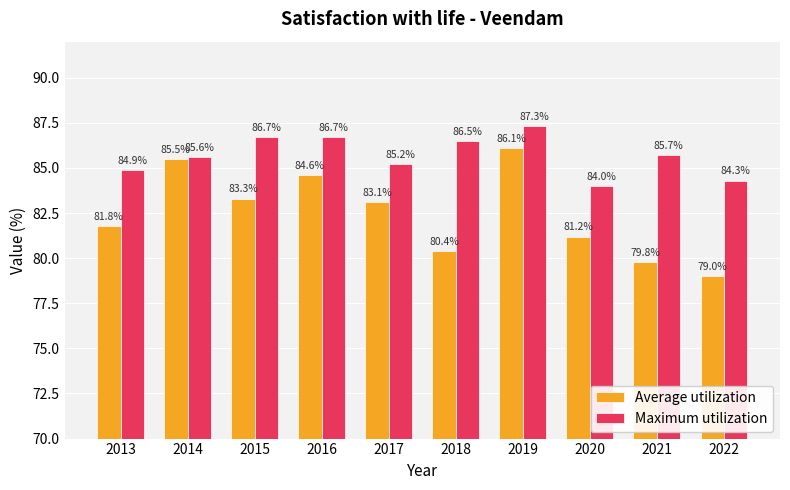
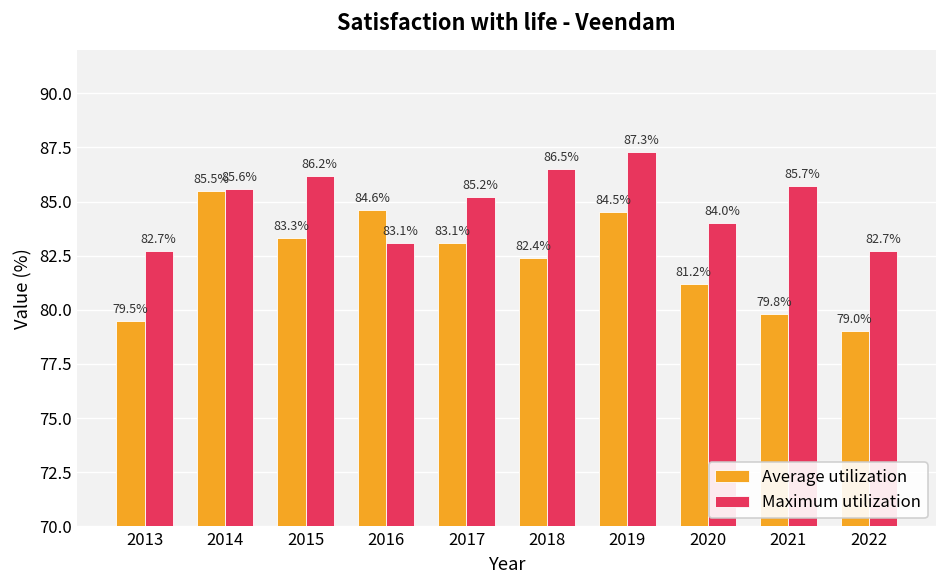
Average utilization, 2013: 81.8% -> 79.5%
Maximum utilization, 2013: 84.9% -> 82.7%
Maximum utilization, 2015: 86.7% -> 86.2%
Maximum utilization, 2016: 86.7% -> 83.1%
Average utilization, 2018: 80.4% -> 82.4%
Average utilization, 2019: 86.1% -> 84.5%
Maximum utilization, 2022: 84.3% -> 82.7%
